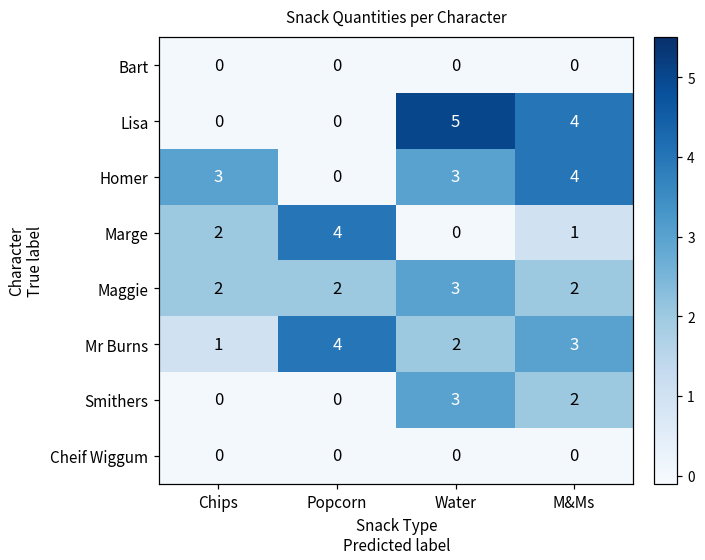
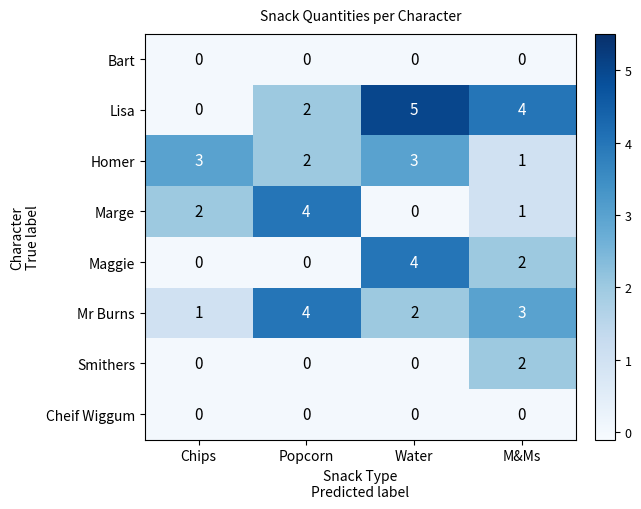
Lisa, Popcorn: 0 -> 2
Homer, Popcorn: 0 -> 2
Homer, M&Ms: 4 -> 1
Maggie, Chips: 2 -> 0
Maggie, Popcorn: 2 -> 0
Maggie, Water: 3 -> 4
Smithers, Water: 3 -> 0
